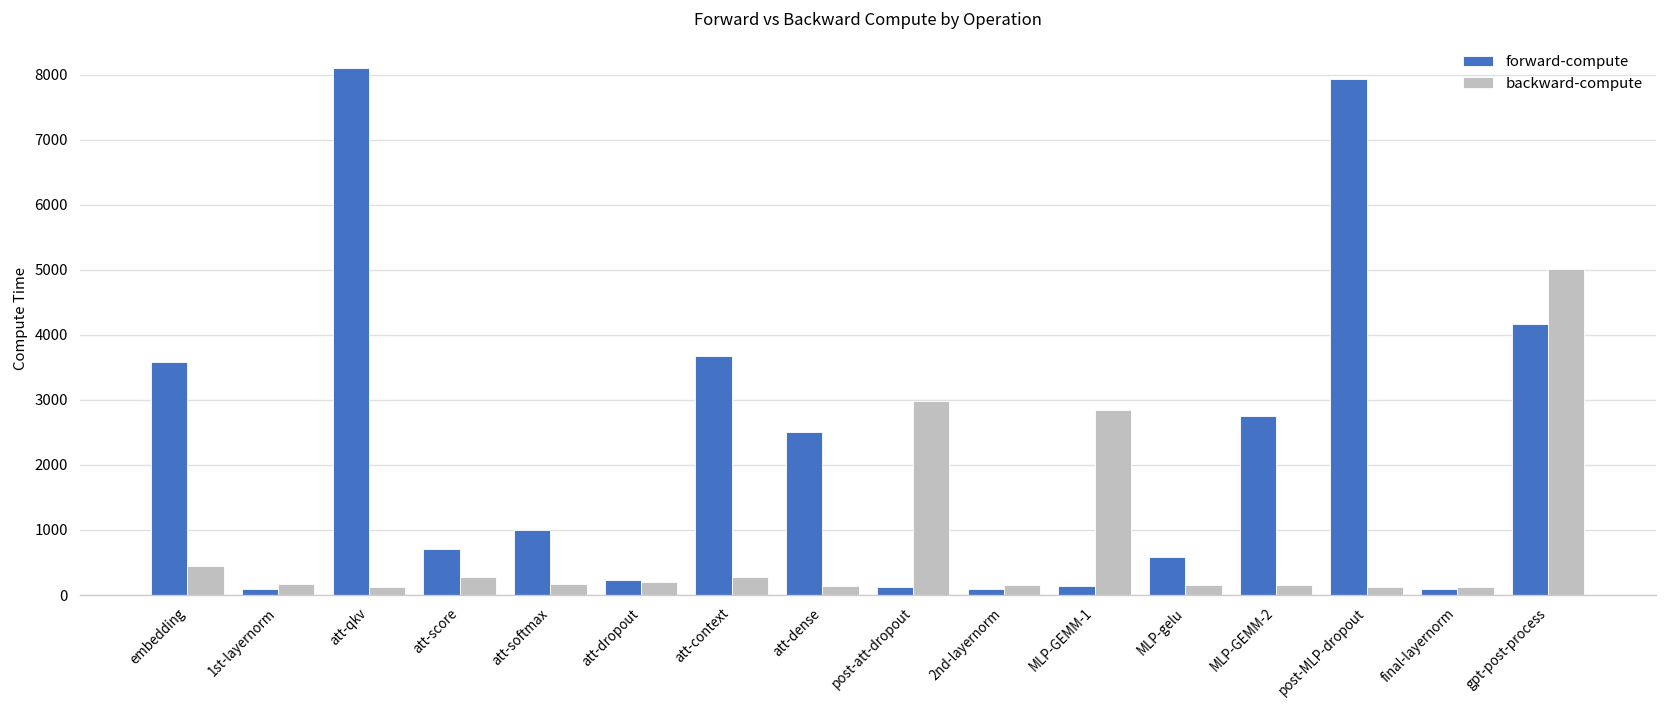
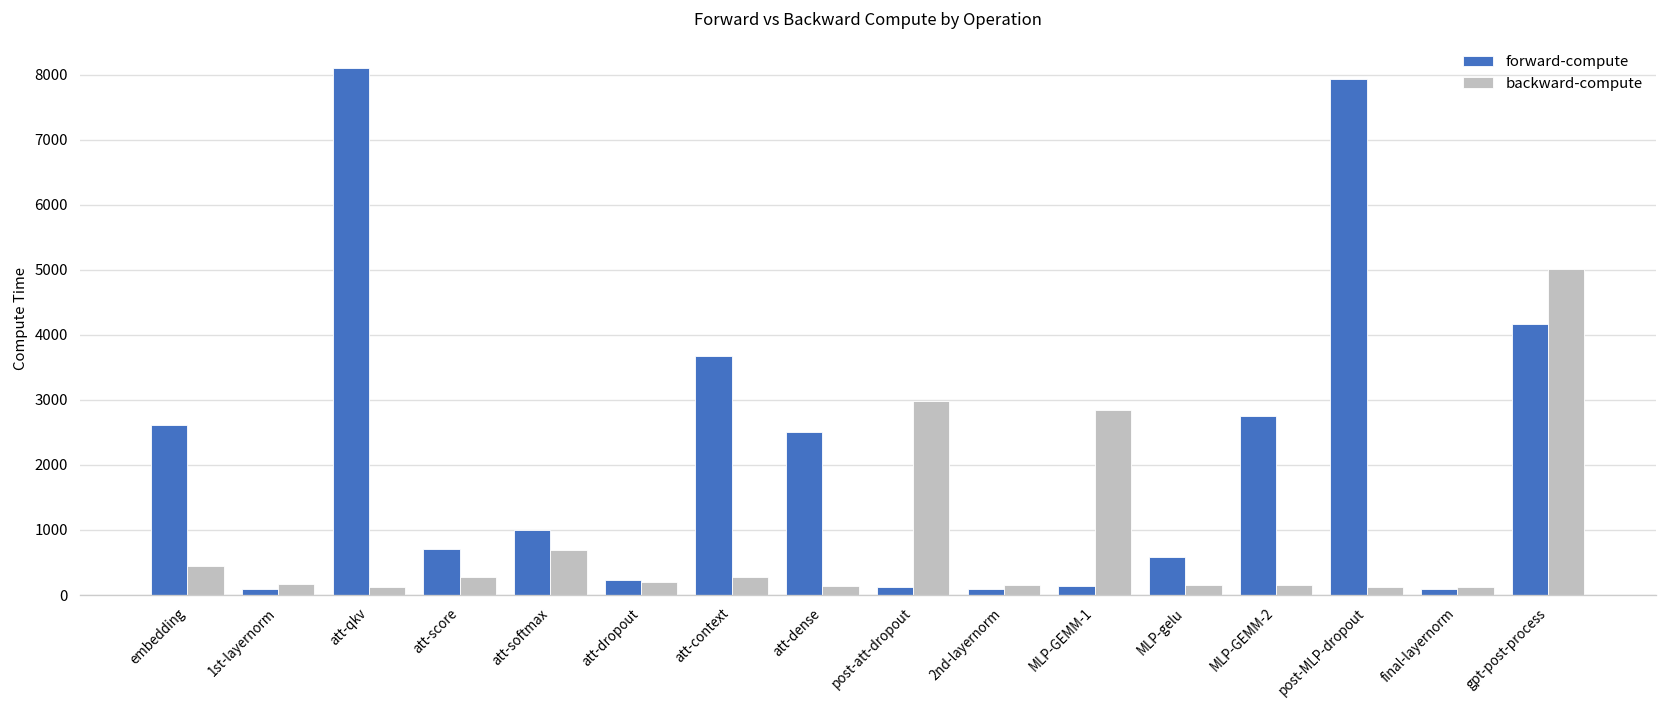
forward-compute, embedding: 3600 -> 2600
backward-compute, att-softmax: 200 -> 700
